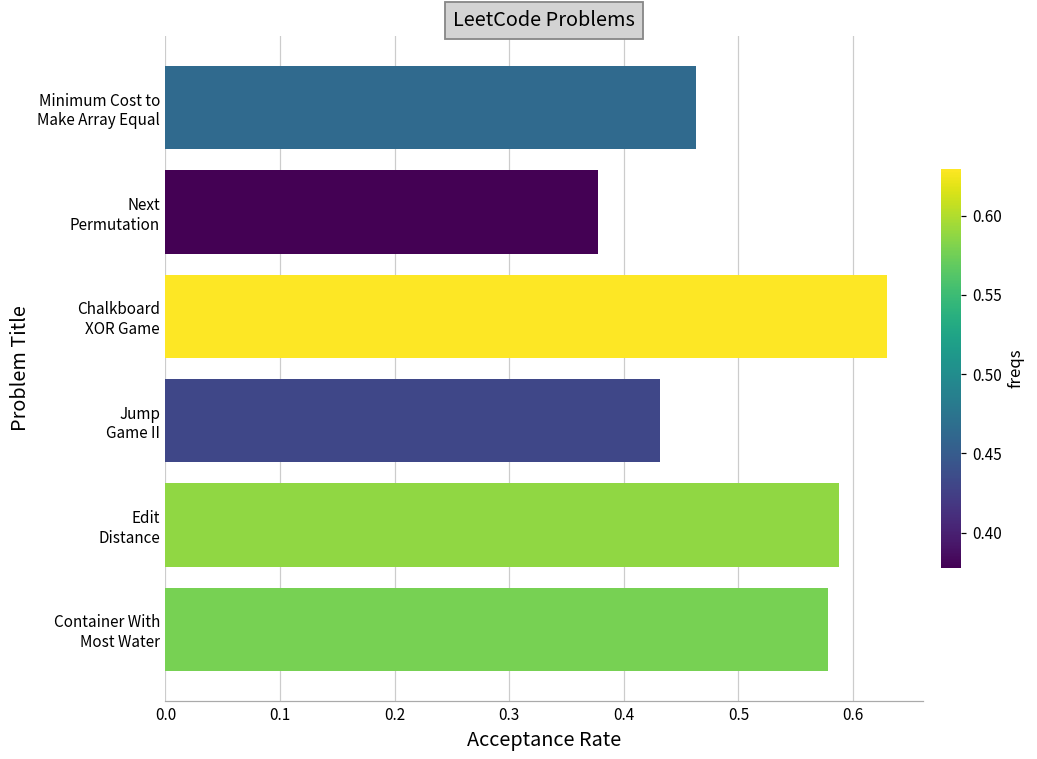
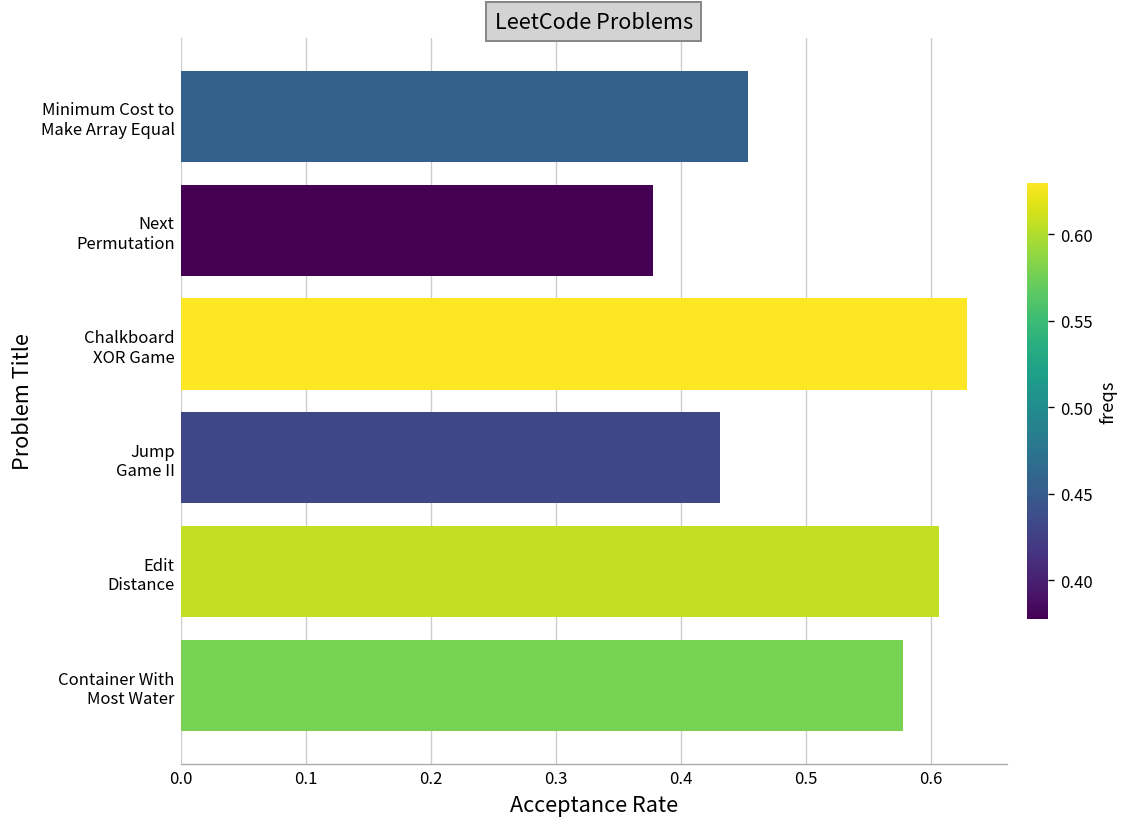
Minimum Cost to Make Array Equal: 0.463 -> 0.454
Edit Distance: 0.588 -> 0.607
